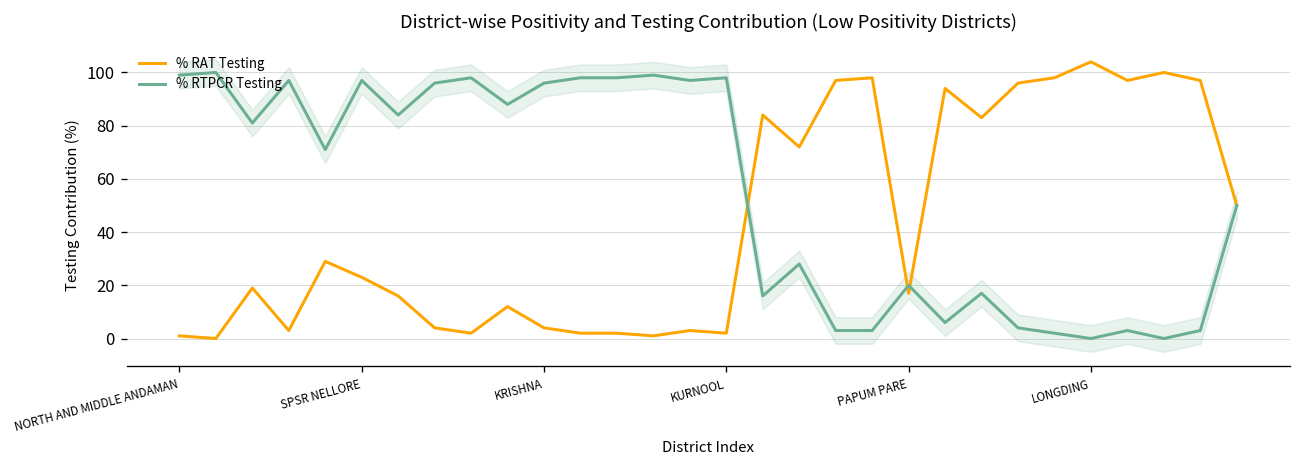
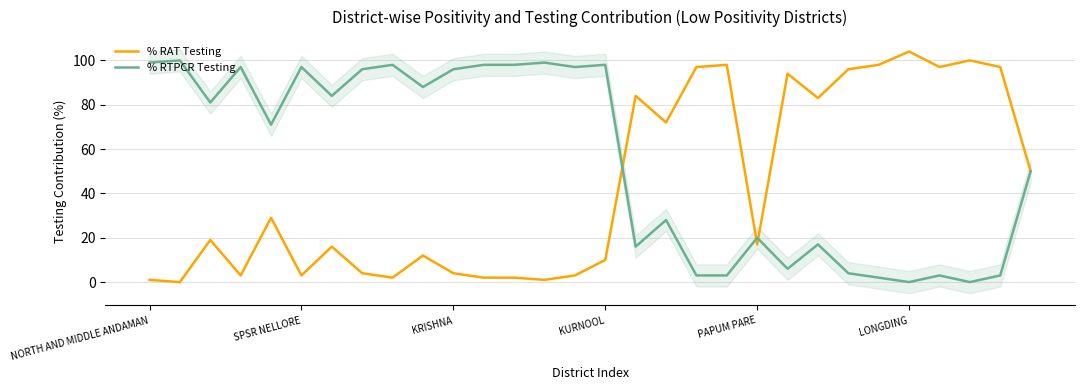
% RAT Testing, SPSR NELLORE: 23 -> 3
% RAT Testing, KURNOOL: 2 -> 10
